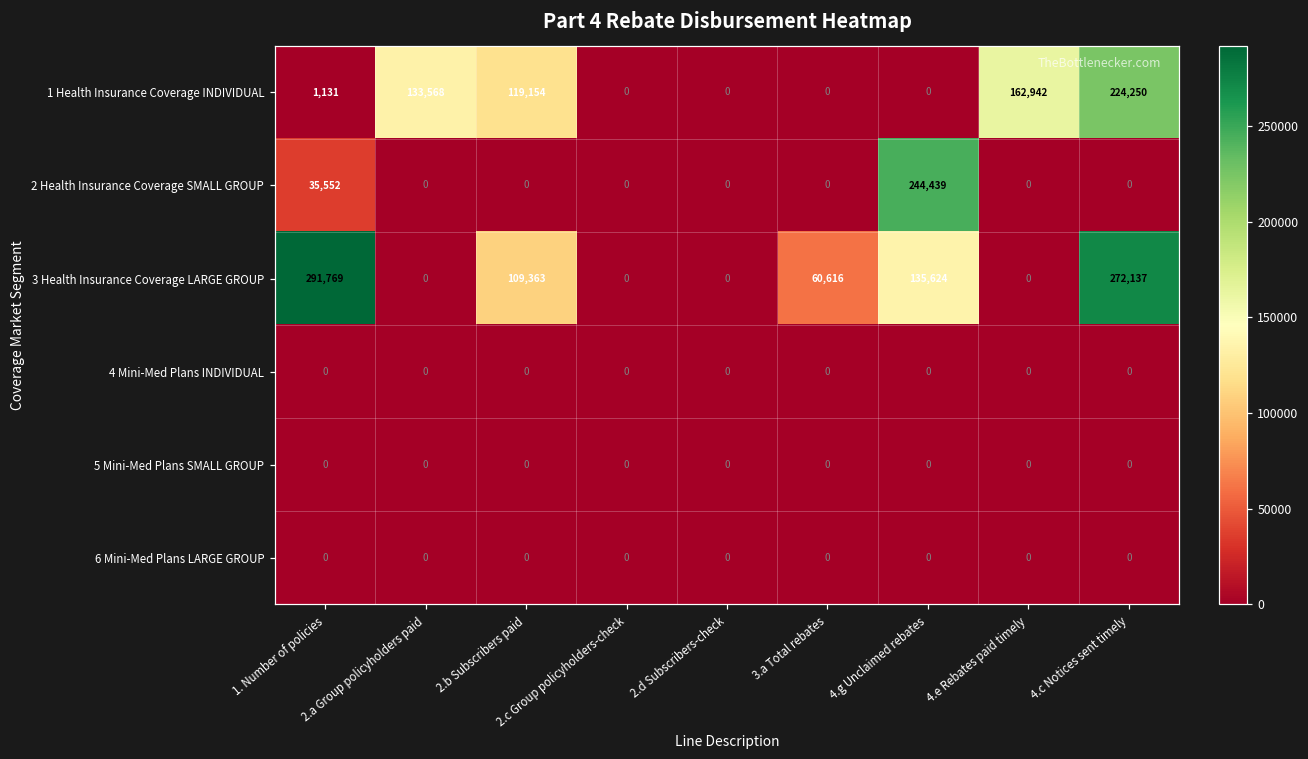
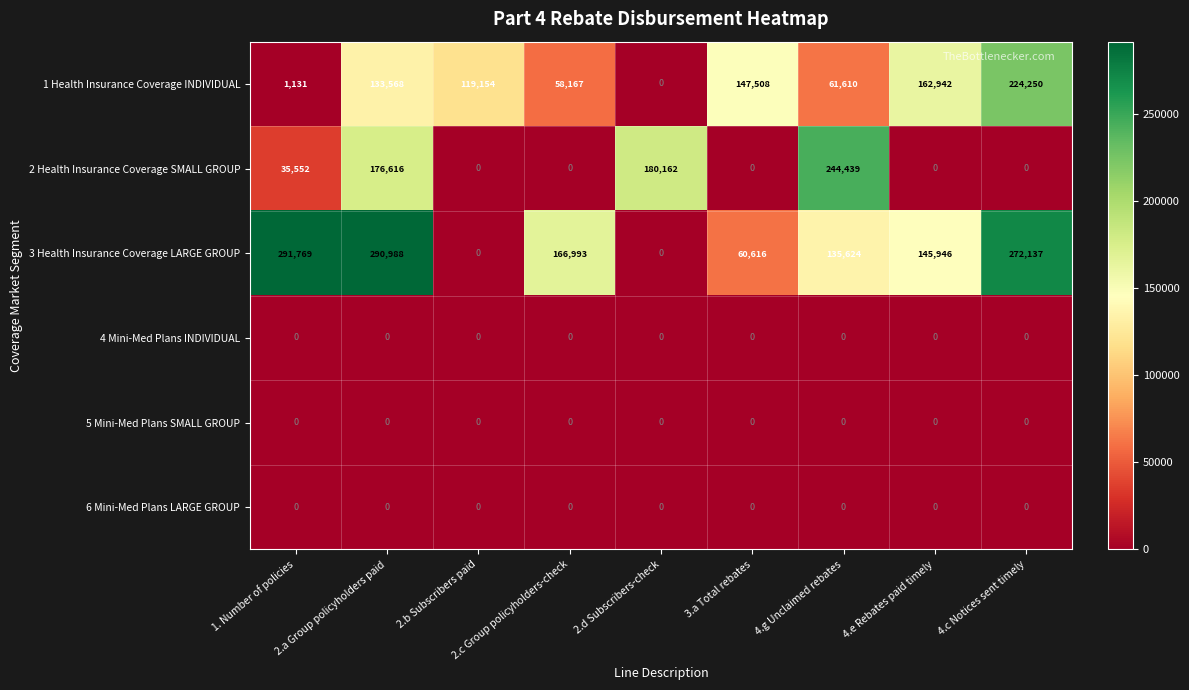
1 Health Insurance Coverage INDIVIDUAL, 2.c Group policyholders-check: 0 -> 58,167
1 Health Insurance Coverage INDIVIDUAL, 3.a Total rebates: 0 -> 147,508
1 Health Insurance Coverage INDIVIDUAL, 4.g Unclaimed rebates: 0 -> 61,610
2 Health Insurance Coverage SMALL GROUP, 2.a Group policyholders paid: 0 -> 176,616
2 Health Insurance Coverage SMALL GROUP, 2.d Subscribers-check: 0 -> 180,162
3 Health Insurance Coverage LARGE GROUP, 2.a Group policyholders paid: 0 -> 290,988
3 Health Insurance Coverage LARGE GROUP, 2.b Subscribers paid: 109,363 -> 0
3 Health Insurance Coverage LARGE GROUP, 2.c Group policyholders-check: 0 -> 166,993
3 Health Insurance Coverage LARGE GROUP, 4.e Rebates paid timely: 0 -> 145,946
